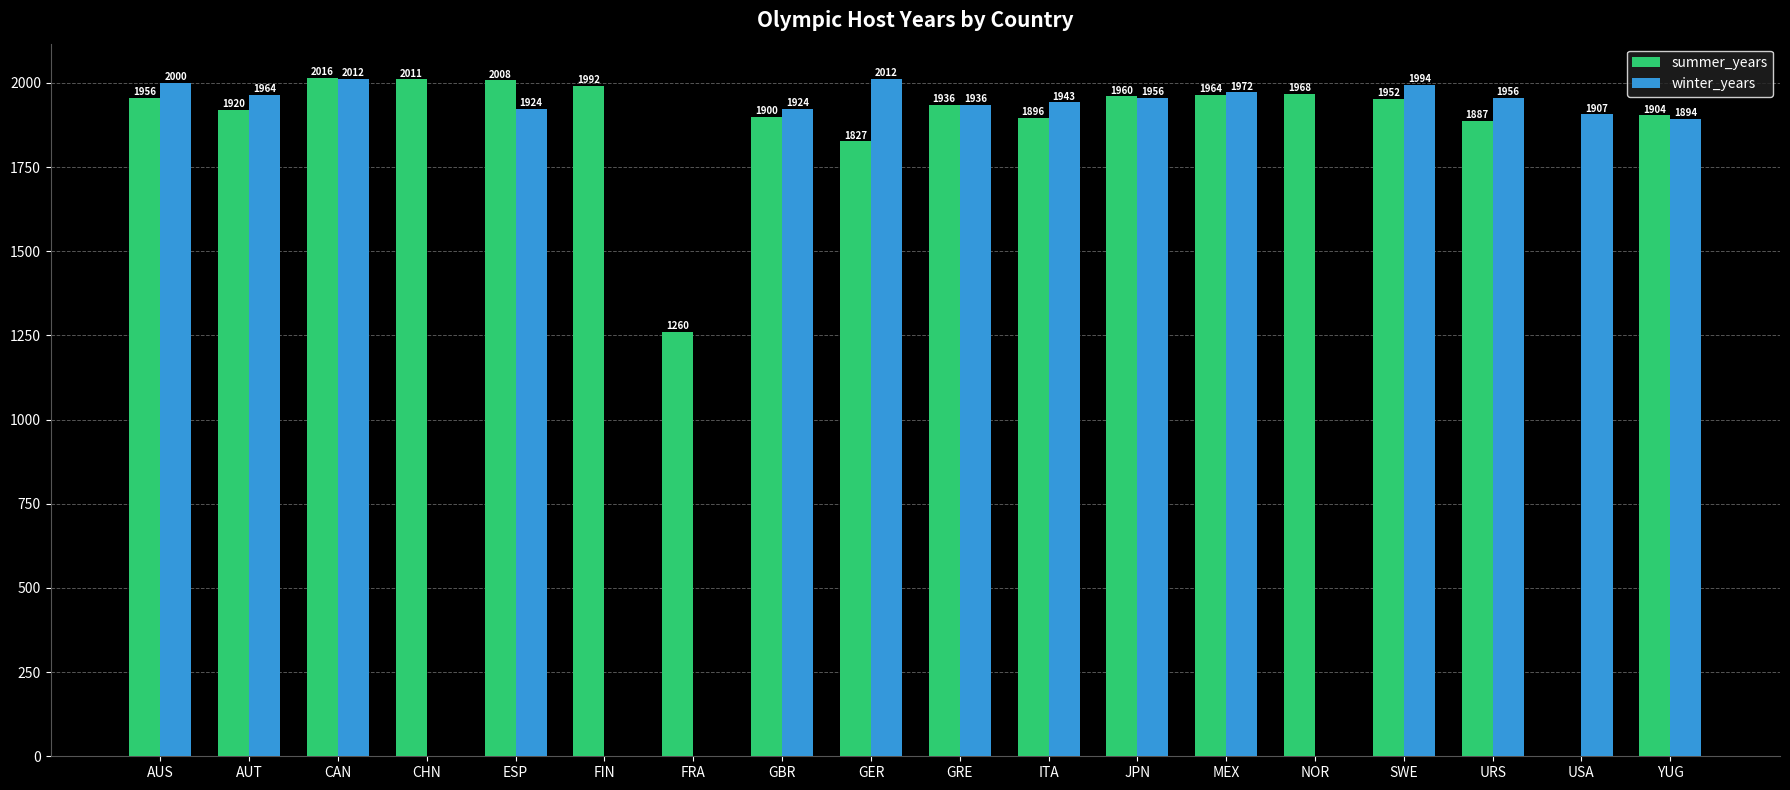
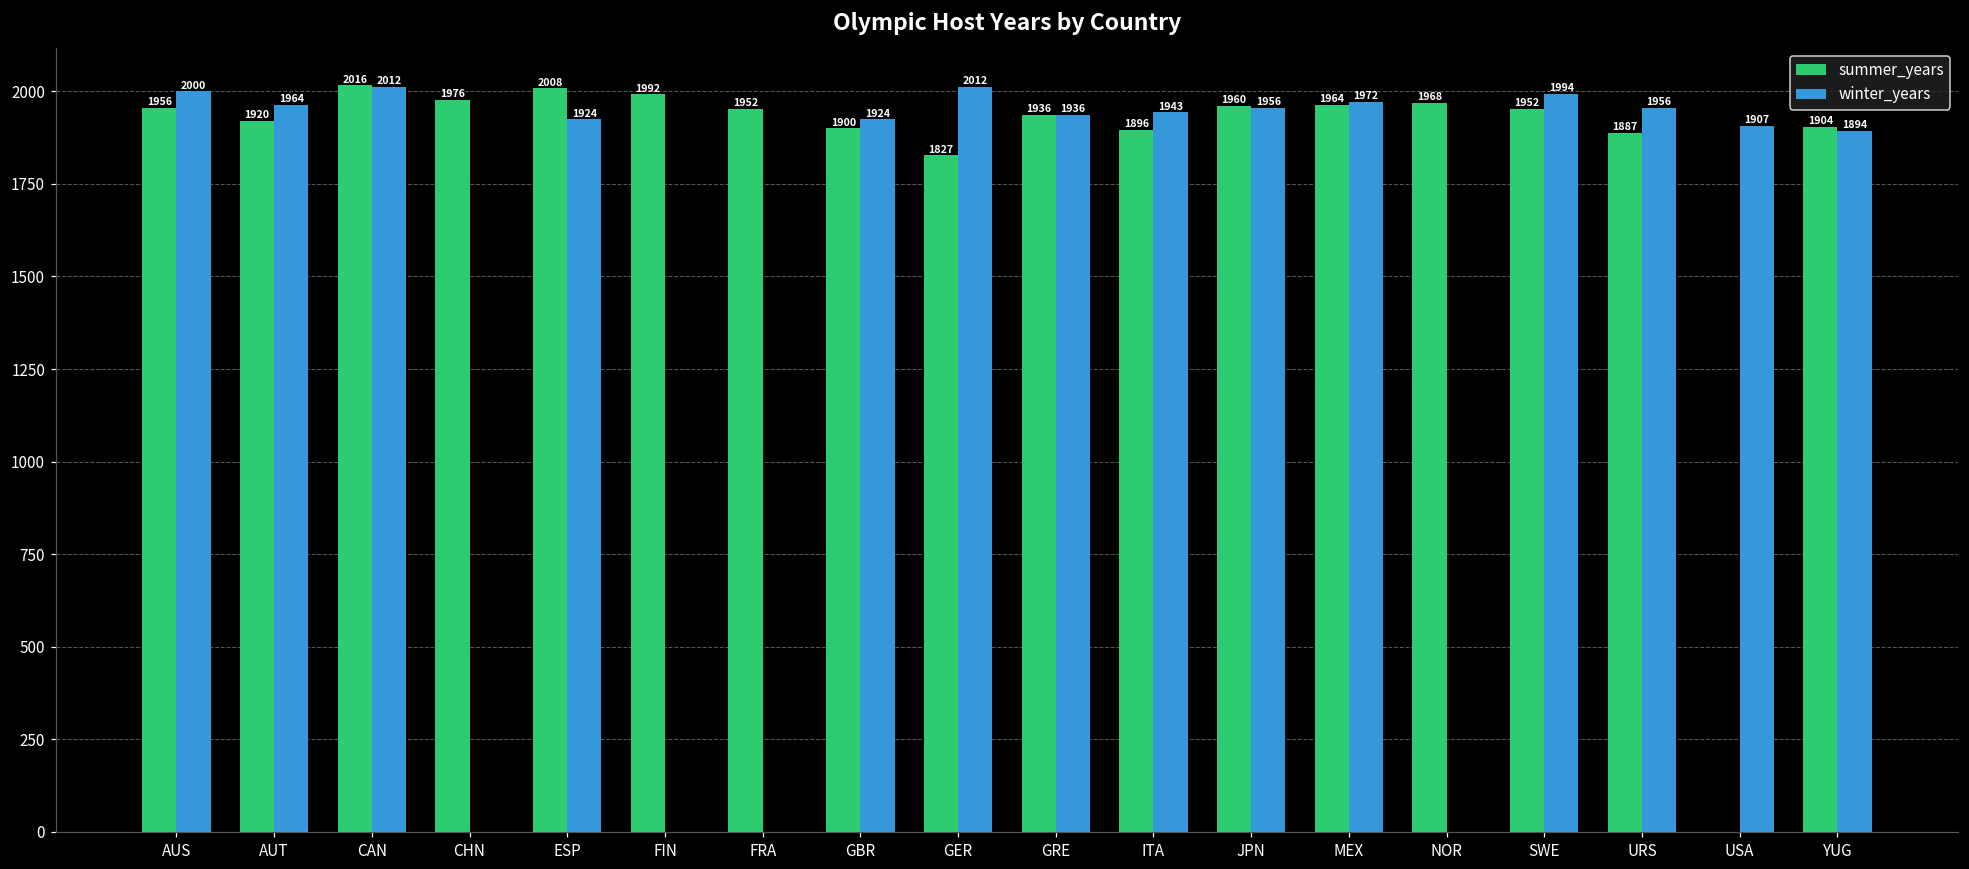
summer_years, CHN: 2011 -> 1976
summer_years, FRA: 1260 -> 1952
